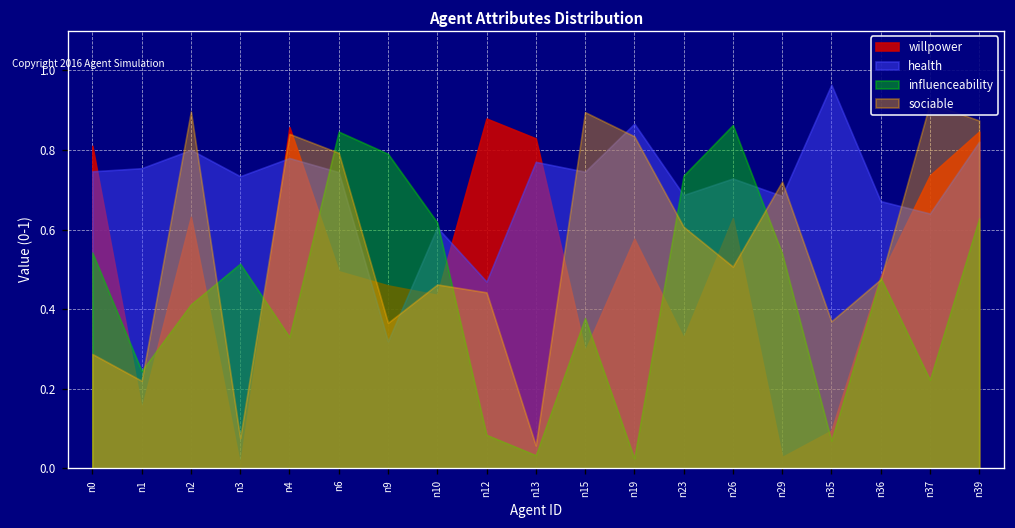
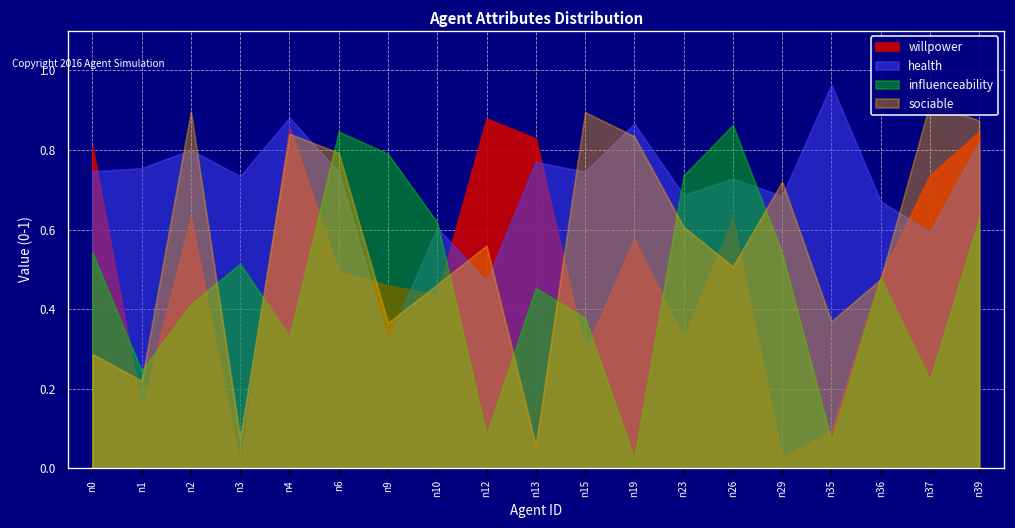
health, n4: 0.78 -> 0.88
sociable, n12: 0.44 -> 0.56
influenceability, n13: 0.03 -> 0.45
health, n37: 0.64 -> 0.59
